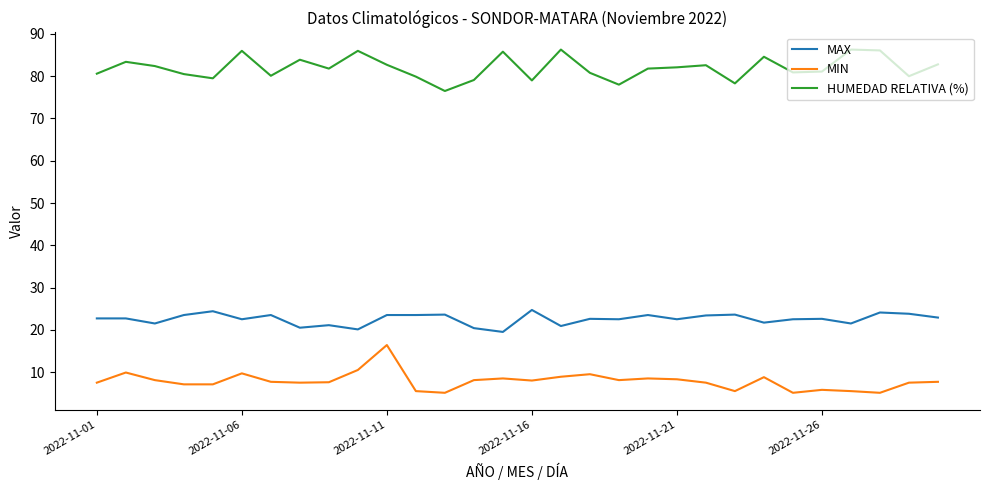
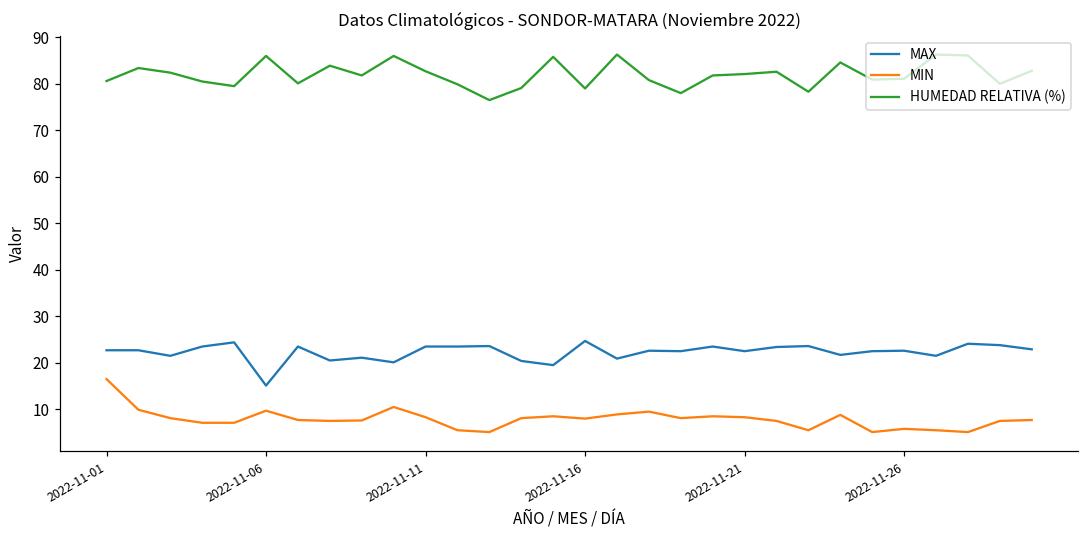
MIN, 2022-11-01: 8 -> 17
MAX, 2022-11-06: 23 -> 15
MIN, 2022-11-11: 16 -> 8
